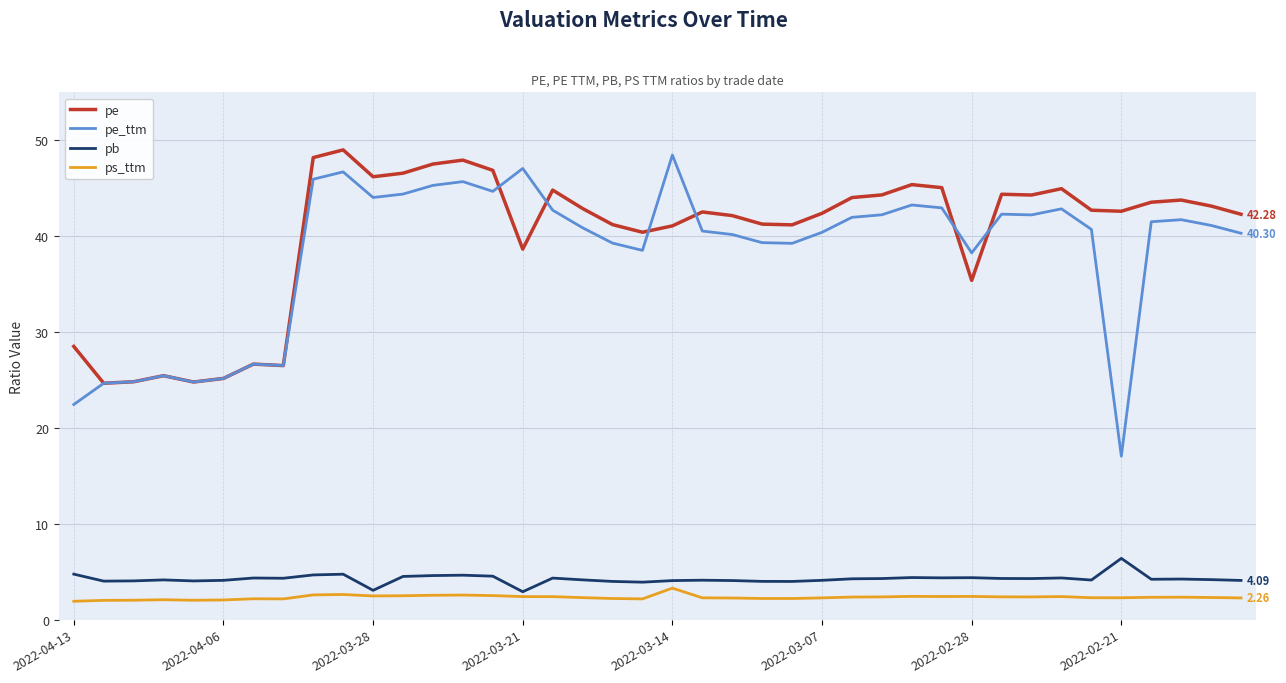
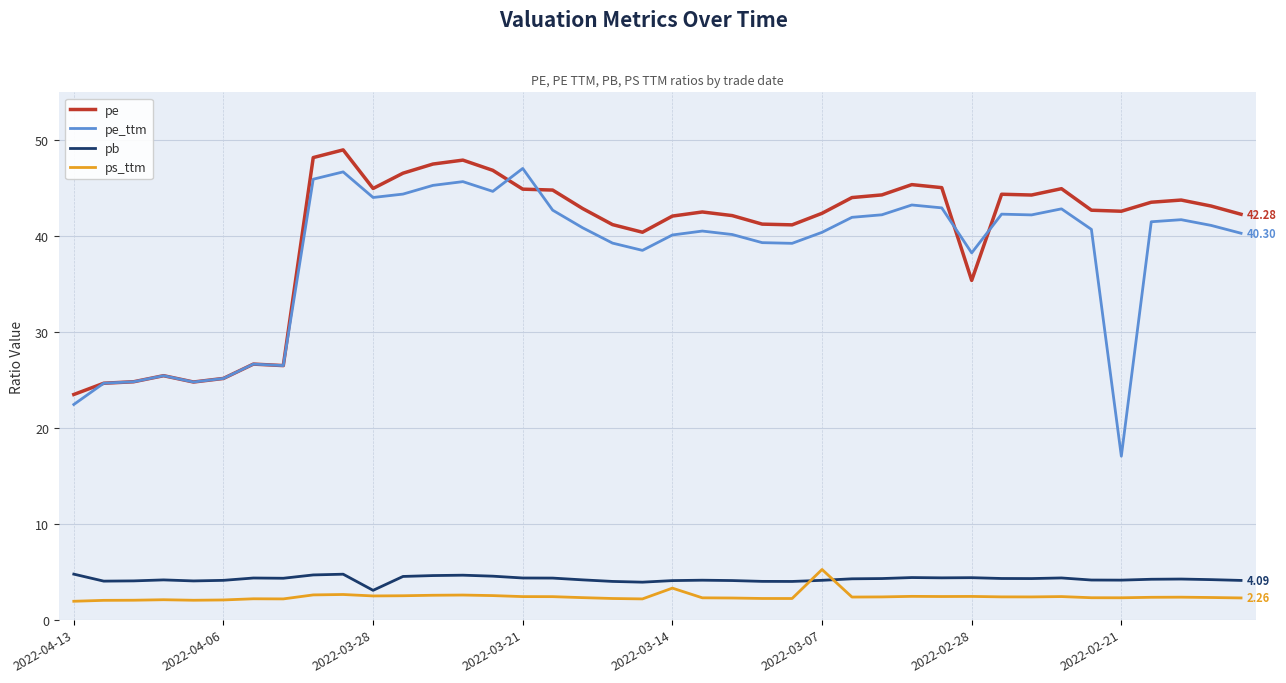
pe, 2022-04-13: 28 -> 23
pe, 2022-03-28: 46 -> 45
pe, 2022-03-21: 39 -> 45
pb, 2022-03-21: 3 -> 4
pe, 2022-03-14: 41 -> 42
pe_ttm, 2022-03-14: 48 -> 40
ps_ttm, 2022-03-07: 2 -> 5
pb, 2022-02-21: 6 -> 4
